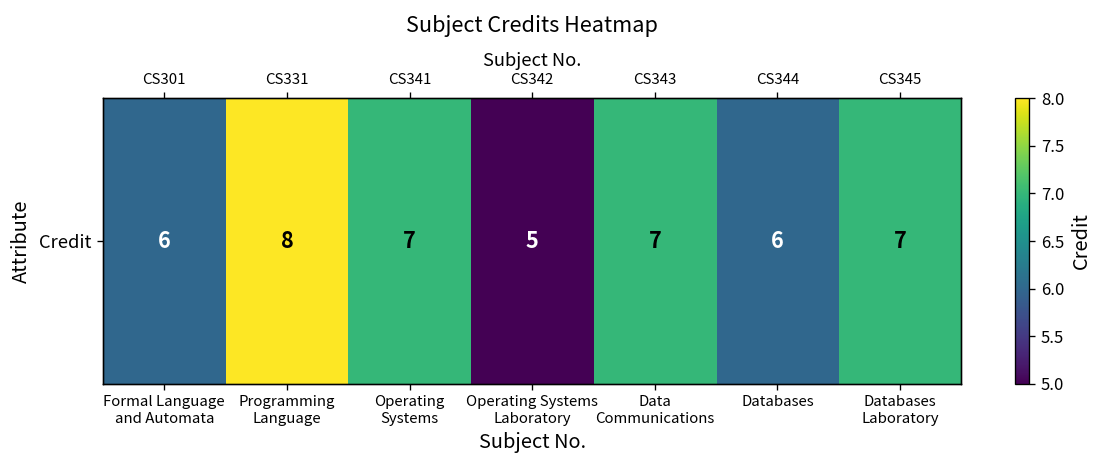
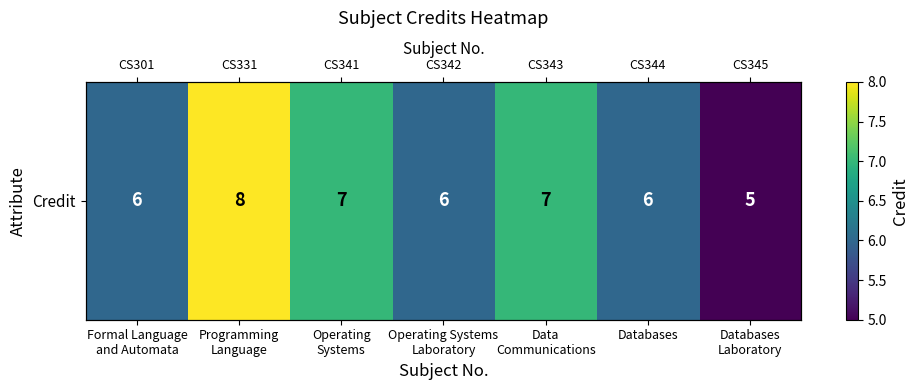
Credit, Operating Systems Laboratory: 5 -> 6
Credit, Databases Laboratory: 7 -> 5
